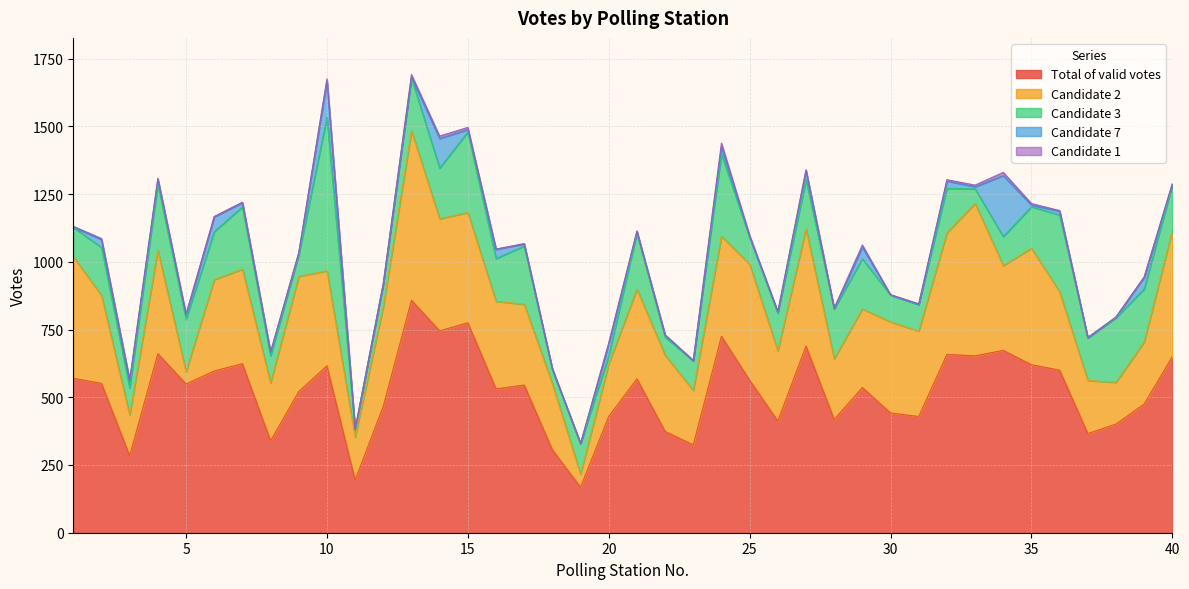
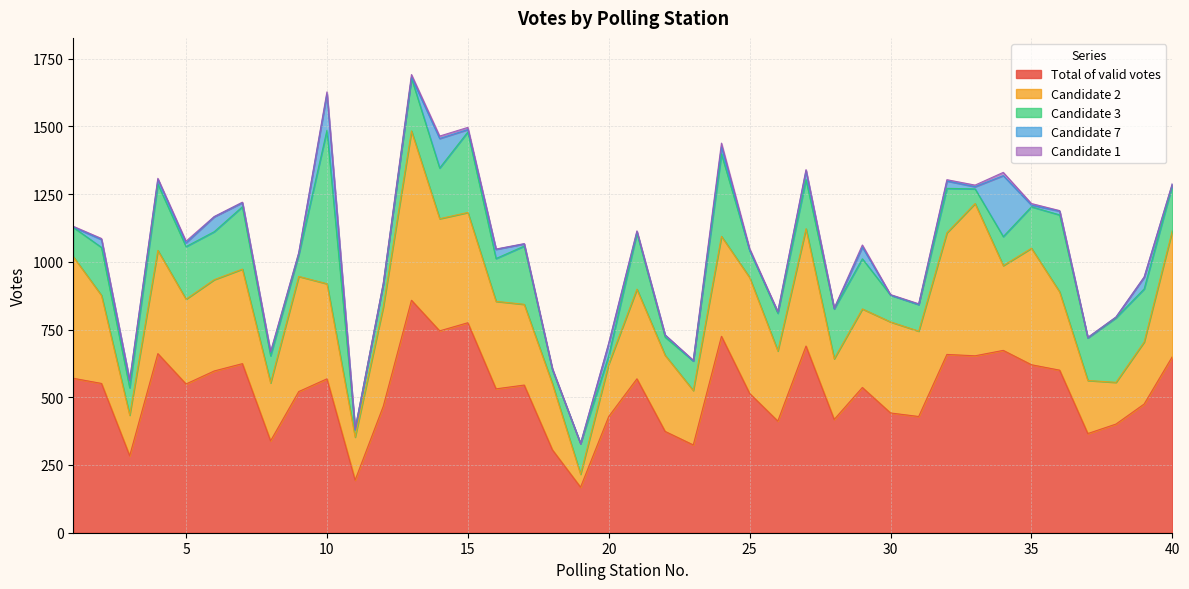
Candidate 2, 5: 50 -> 310
Total of valid votes, 10: 620 -> 570
Total of valid votes, 25: 560 -> 510
